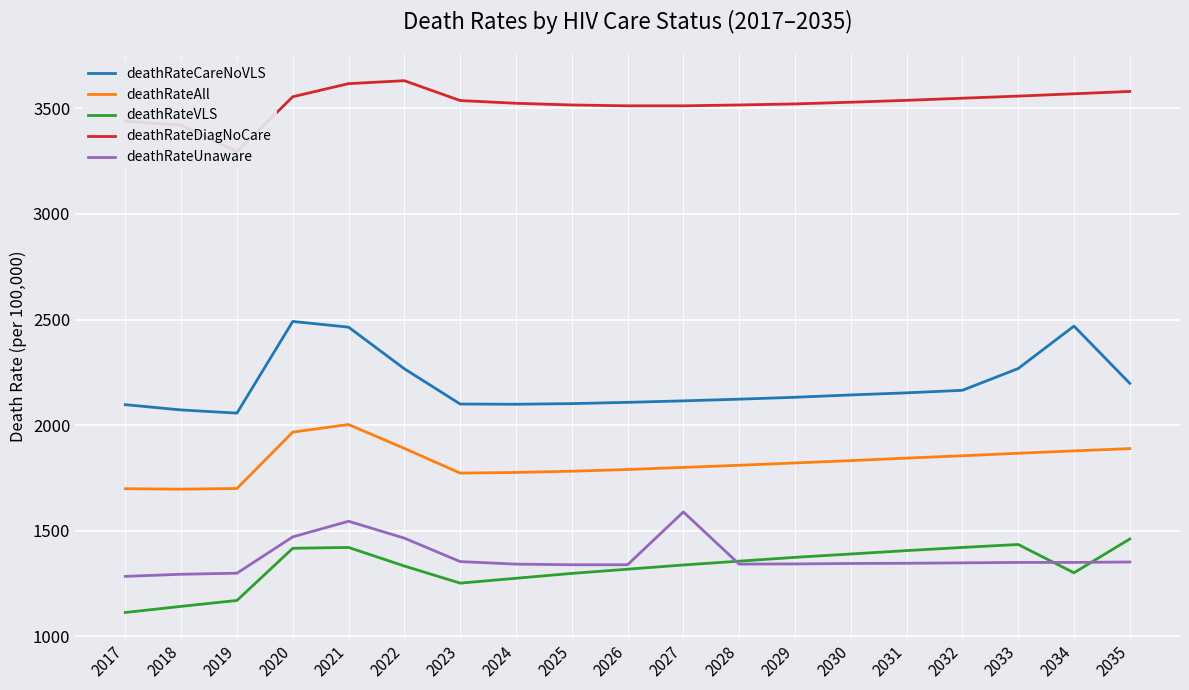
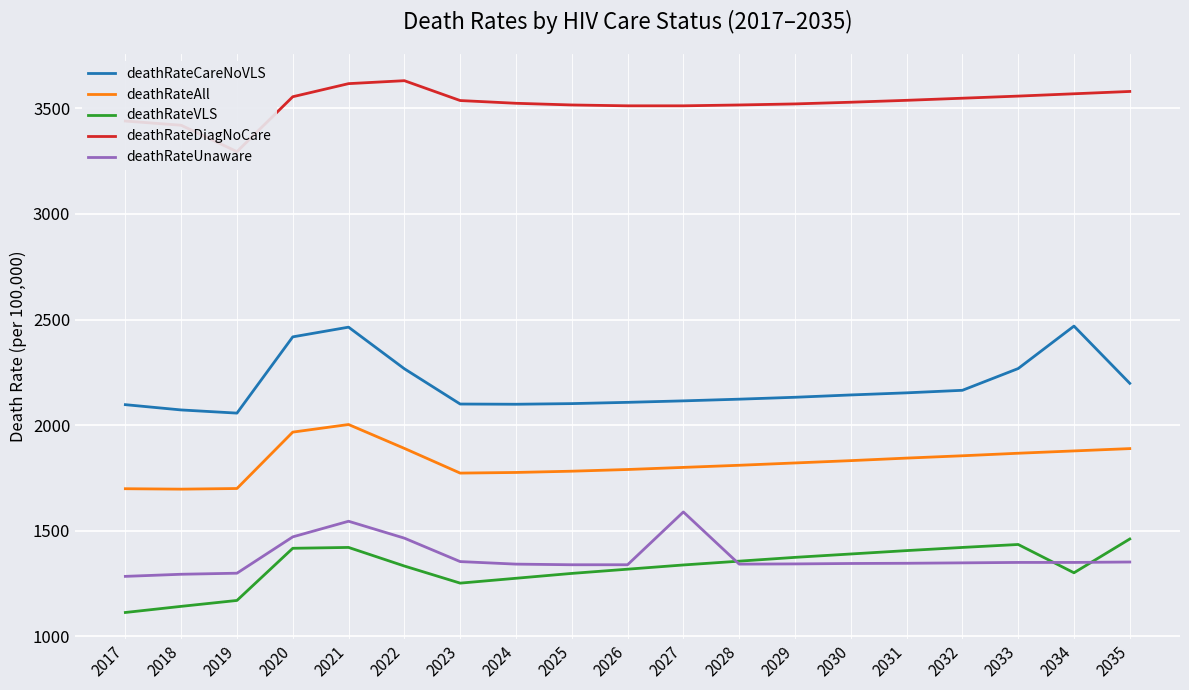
deathRateCareNoVLS, 2020: 2490 -> 2420
